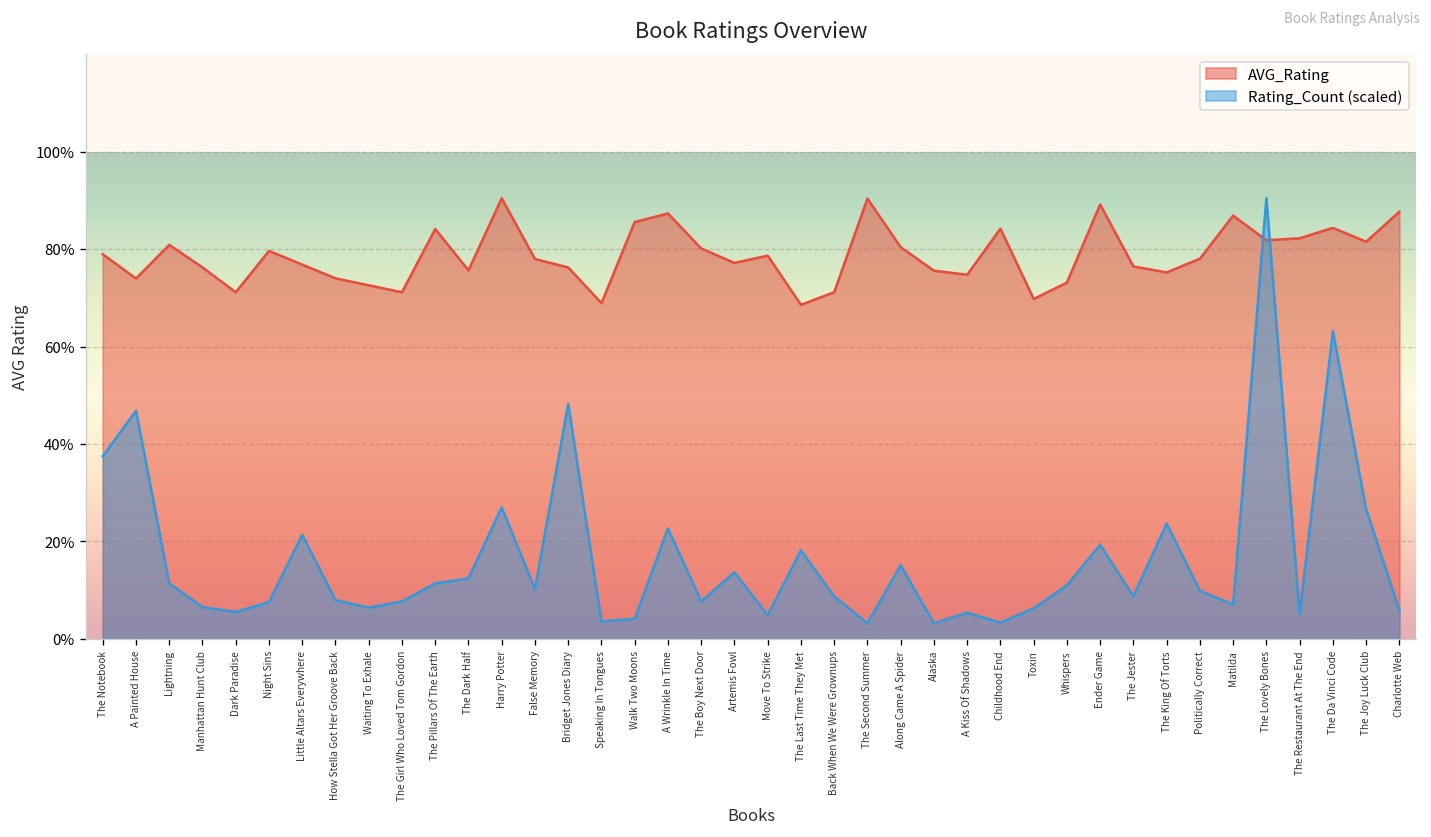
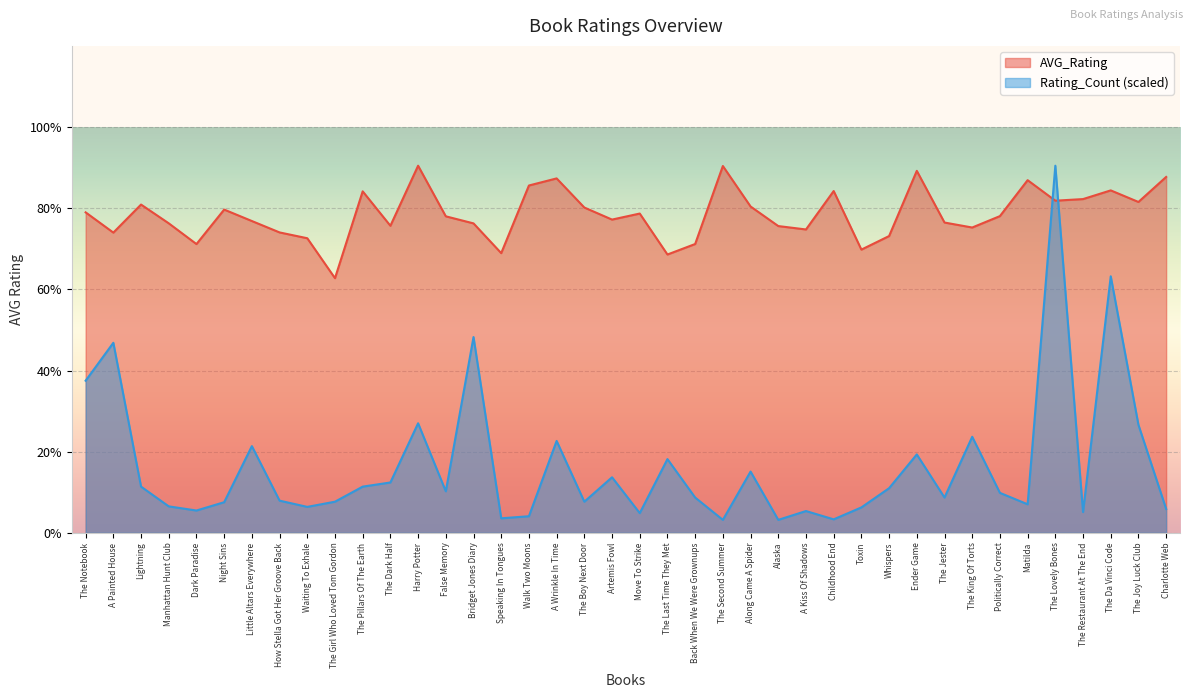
AVG_Rating, The Girl Who Loved Tom Gordon: 71% -> 63%
